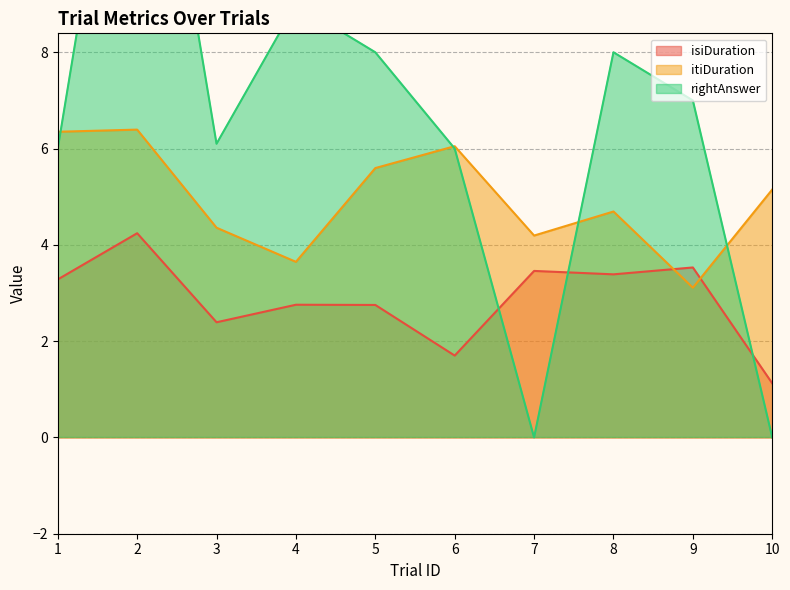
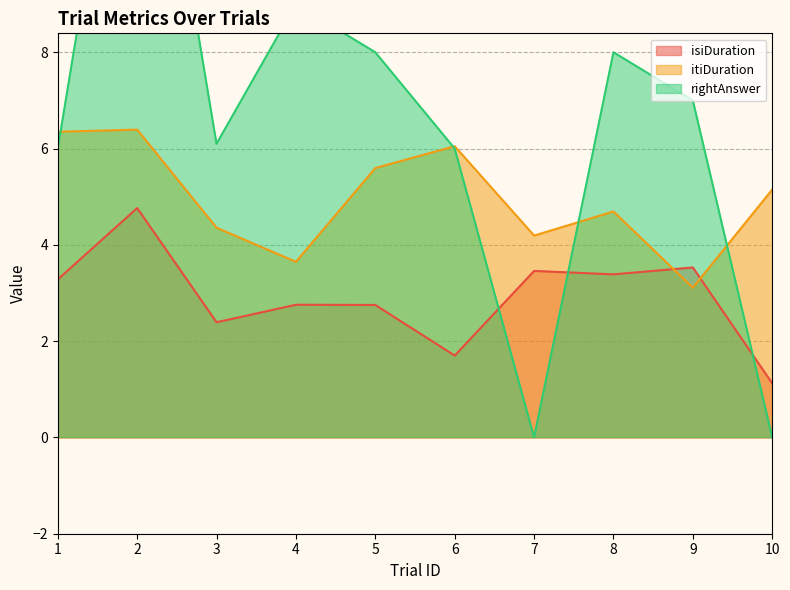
isiDuration, 2: 4.2 -> 4.8
